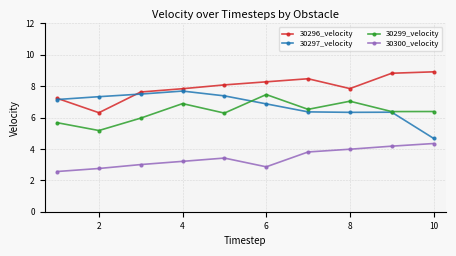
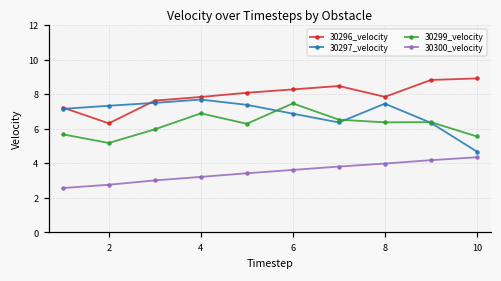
30300_velocity, 6: 2.9 -> 3.6
30297_velocity, 8: 6.3 -> 7.5
30299_velocity, 8: 7.0 -> 6.4
30299_velocity, 10: 6.4 -> 5.6
